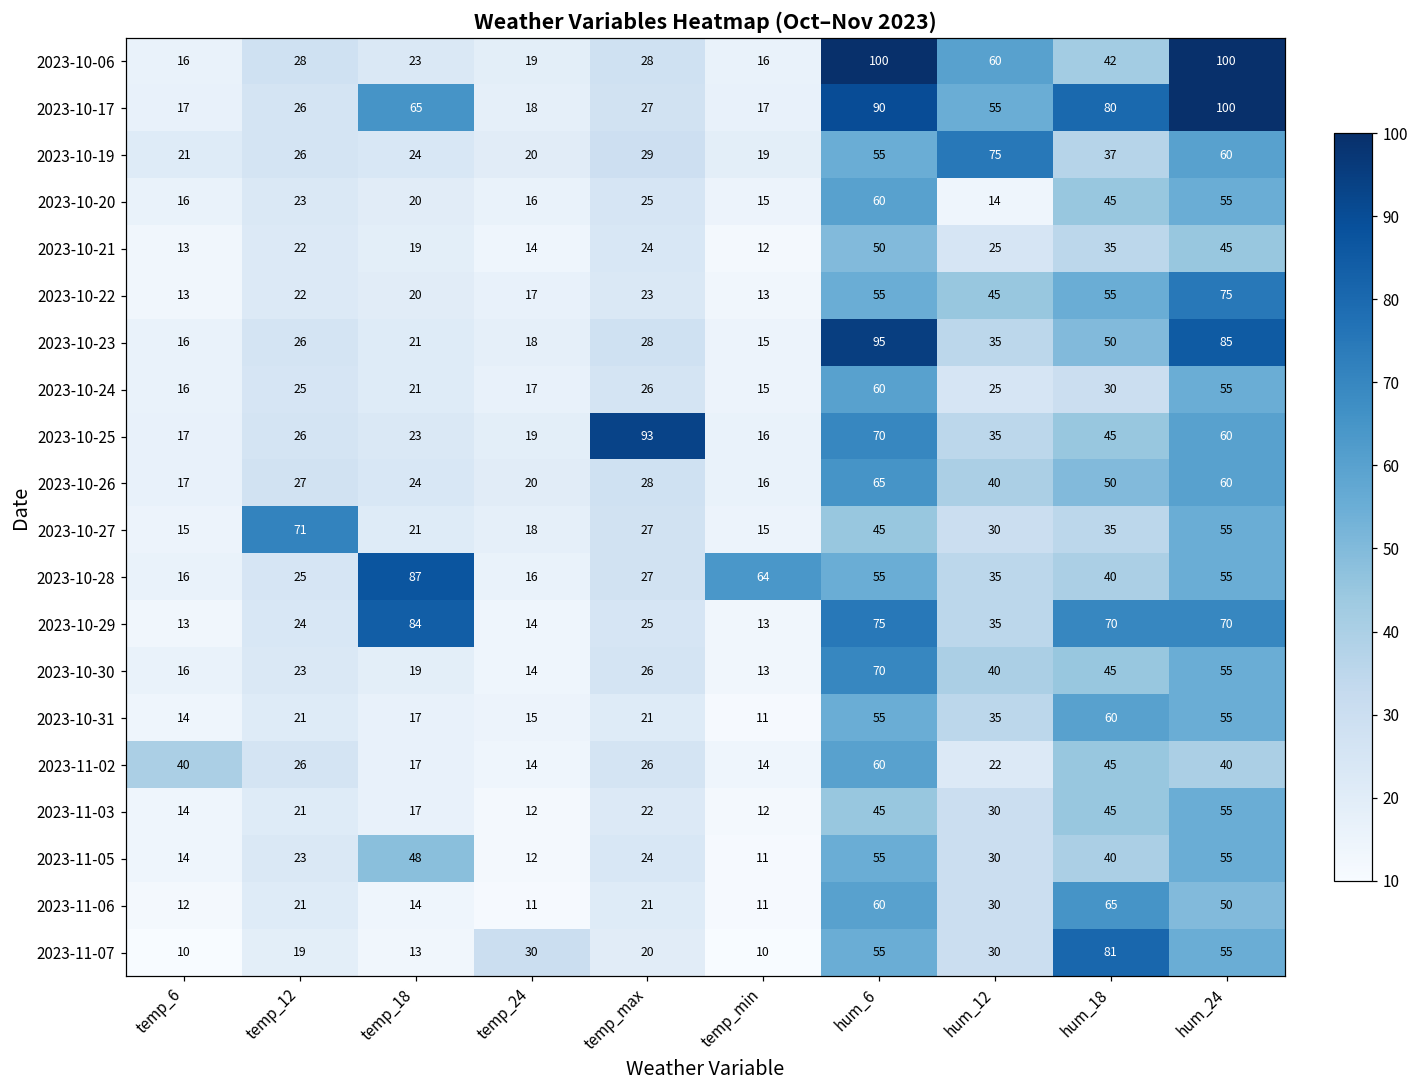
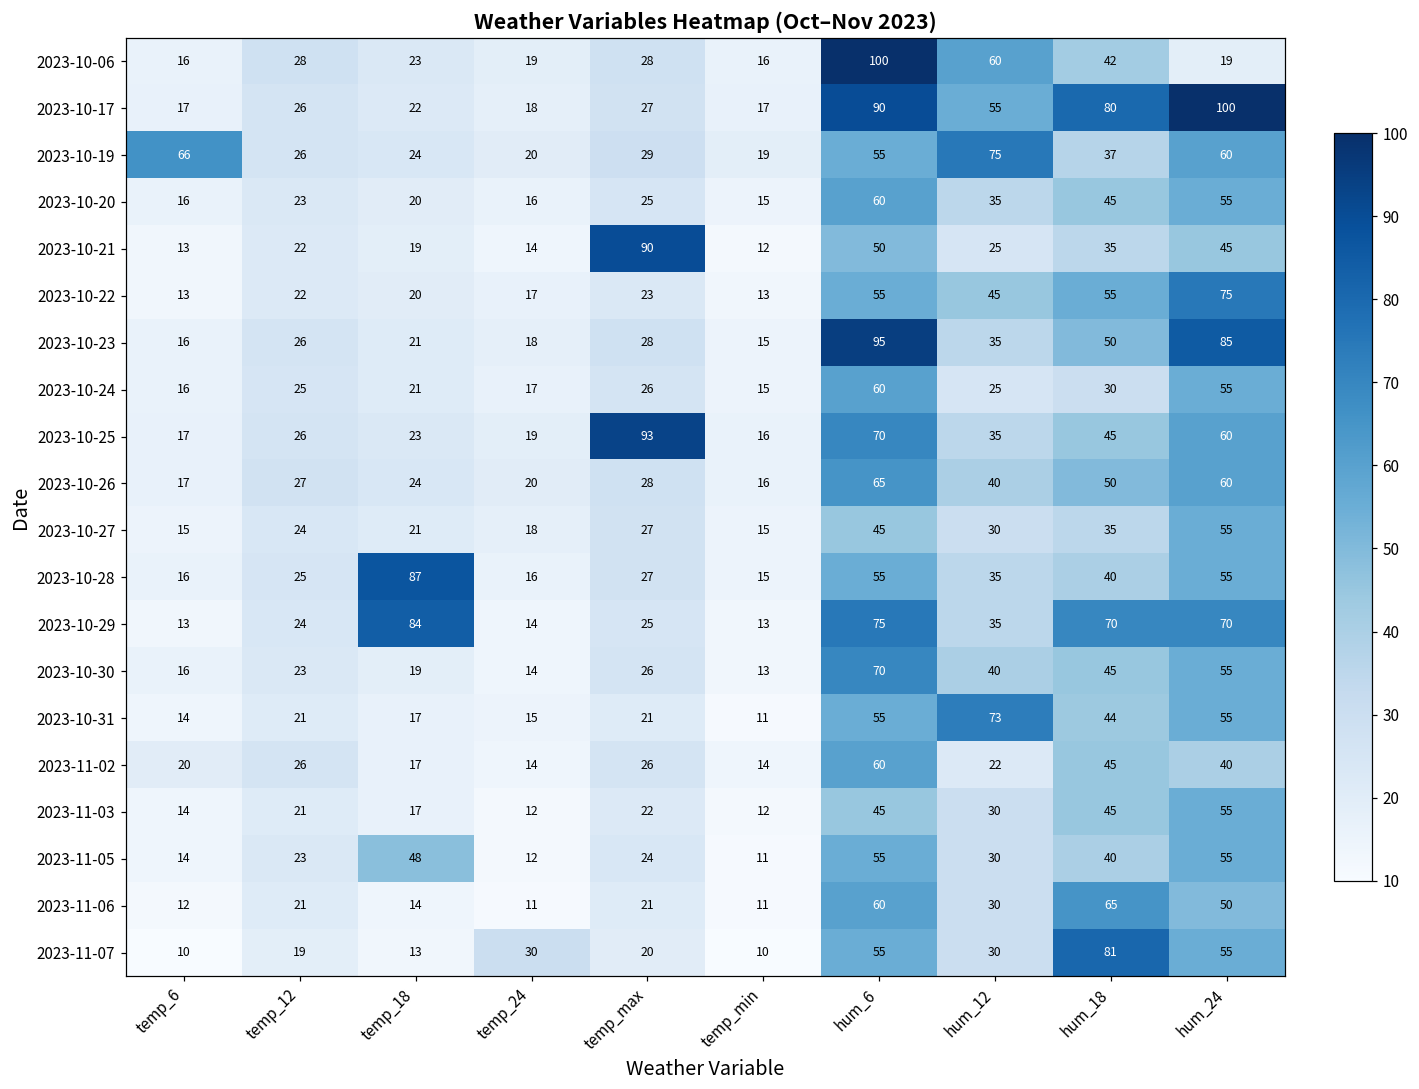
2023-10-06, hum_24: 100 -> 19
2023-10-17, temp_18: 65 -> 22
2023-10-19, temp_6: 21 -> 66
2023-10-20, hum_12: 14 -> 35
2023-10-21, temp_max: 24 -> 90
2023-10-27, temp_12: 71 -> 24
2023-10-28, temp_min: 64 -> 15
2023-10-31, hum_12: 35 -> 73
2023-10-31, hum_18: 60 -> 44
2023-11-02, temp_6: 40 -> 20
